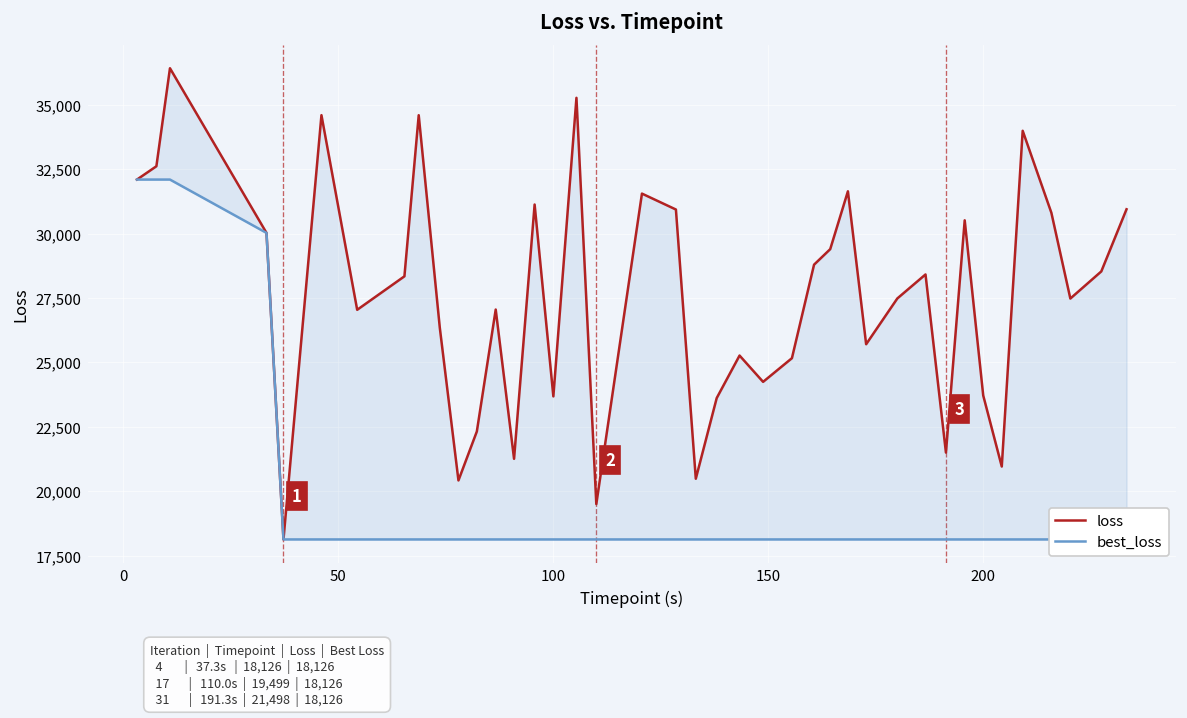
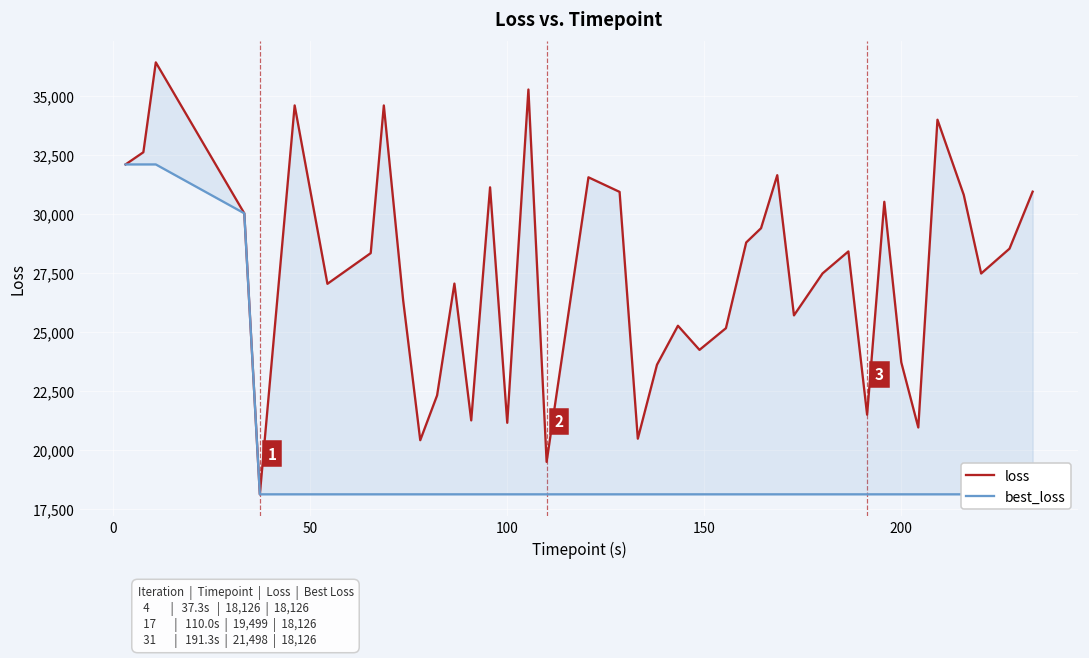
loss, 100: 23,700 -> 21,200
